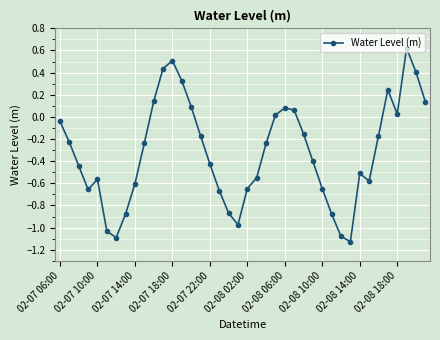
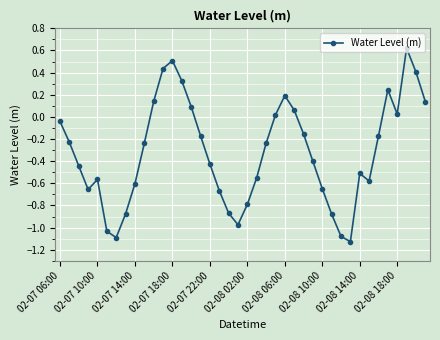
02-08 02:00: -0.65 -> -0.79
02-08 06:00: 0.08 -> 0.19
